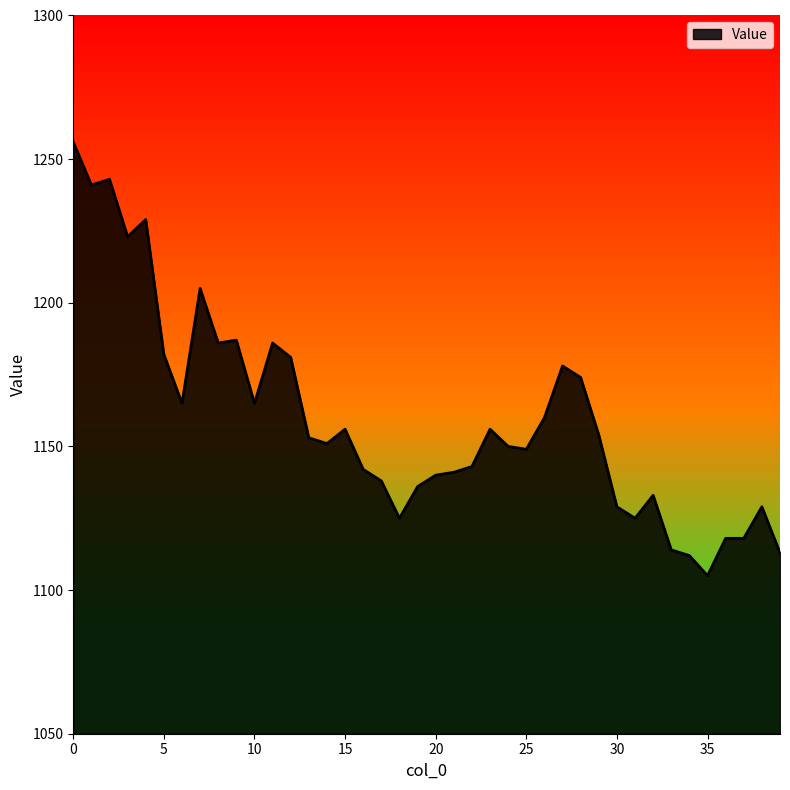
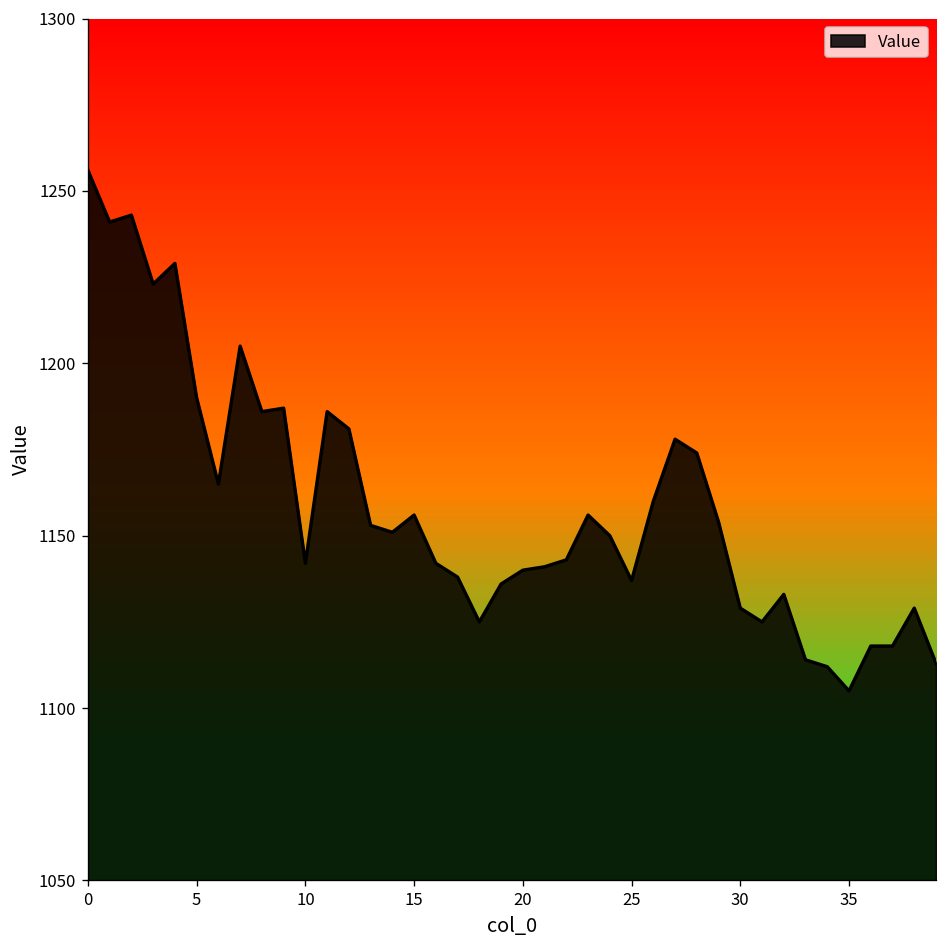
5: 1182 -> 1190
10: 1165 -> 1142
25: 1149 -> 1137
